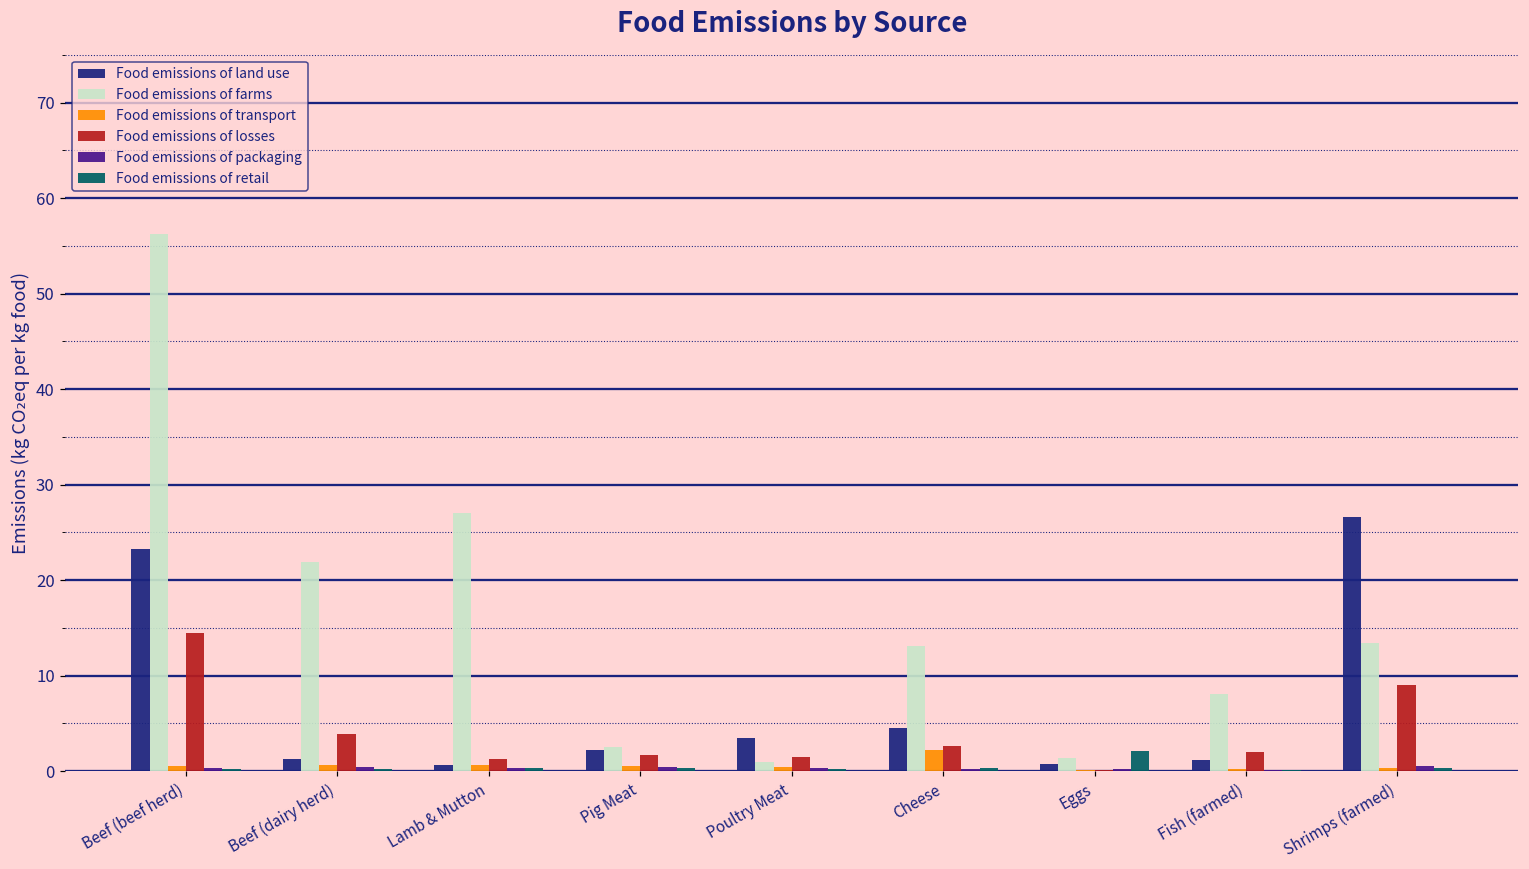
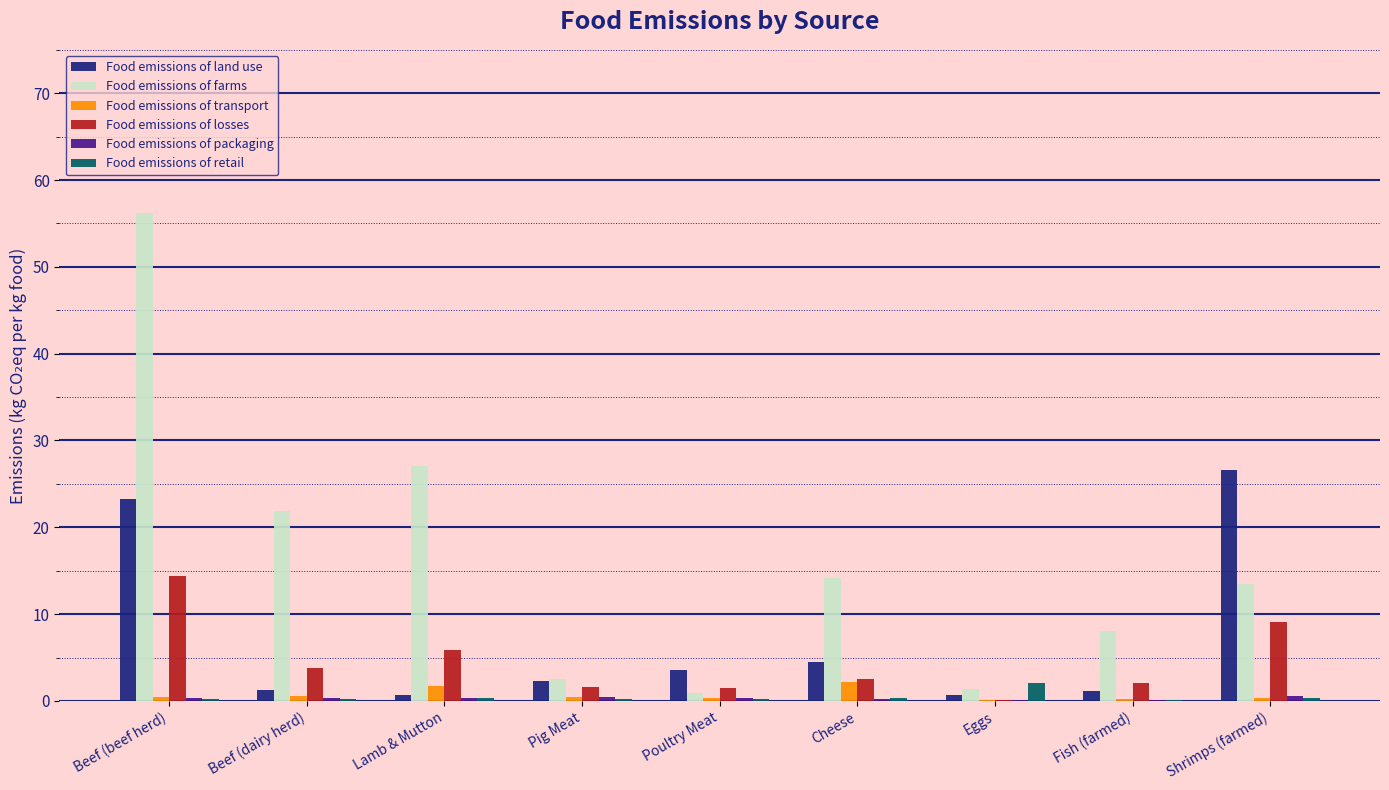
Food emissions of transport, Lamb & Mutton: 1 -> 2
Food emissions of losses, Lamb & Mutton: 1 -> 6
Food emissions of farms, Cheese: 13 -> 14
